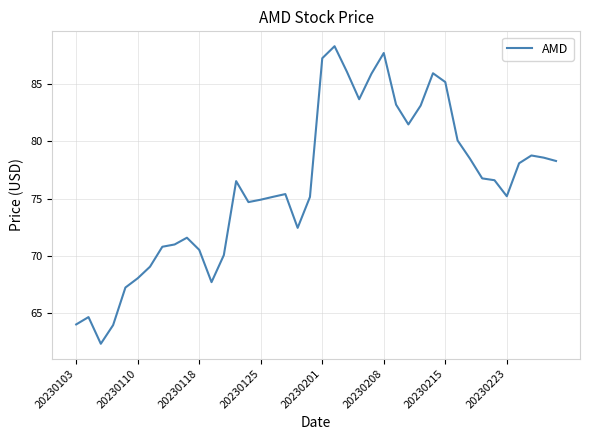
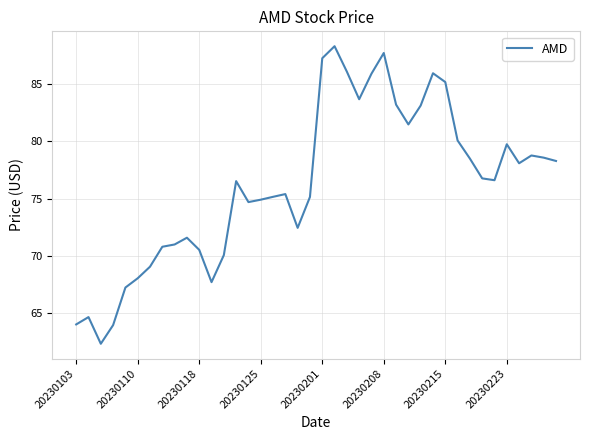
20230223: 75.2 -> 79.8
